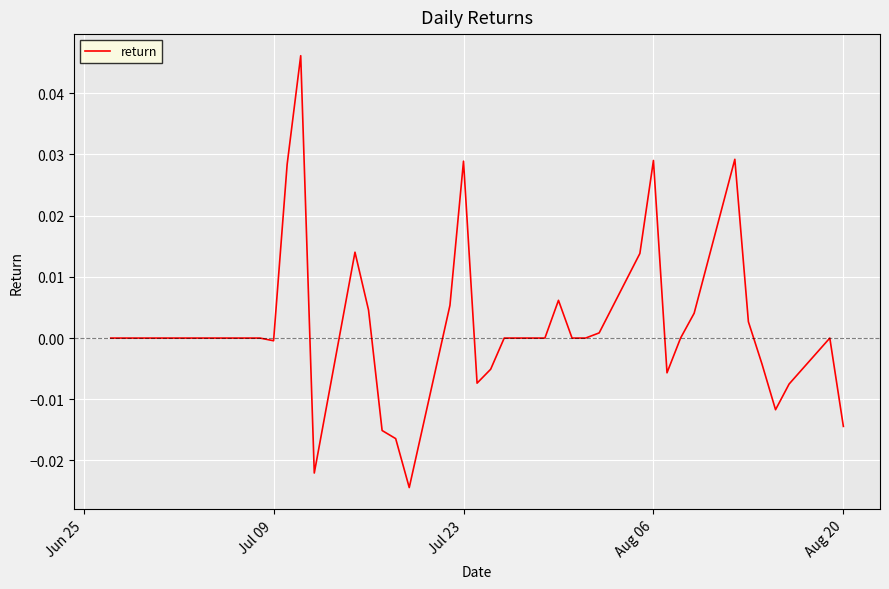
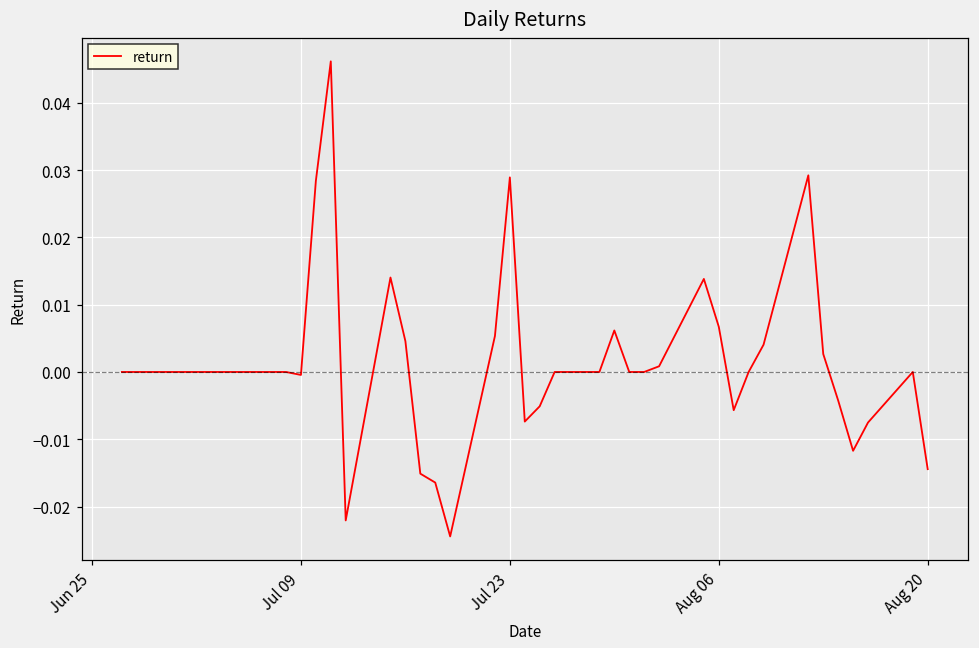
Aug 06: 0.029 -> 0.007
